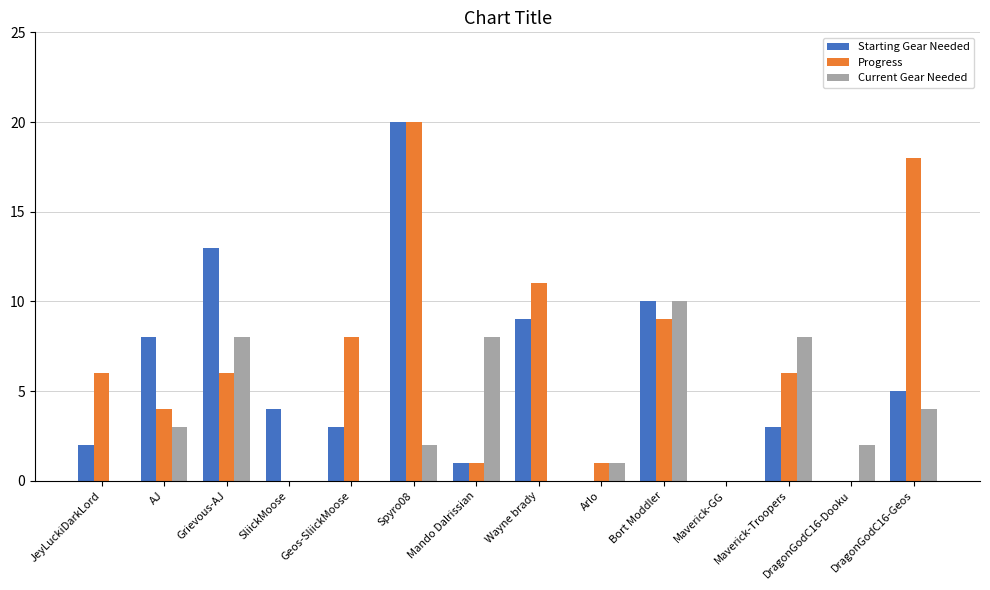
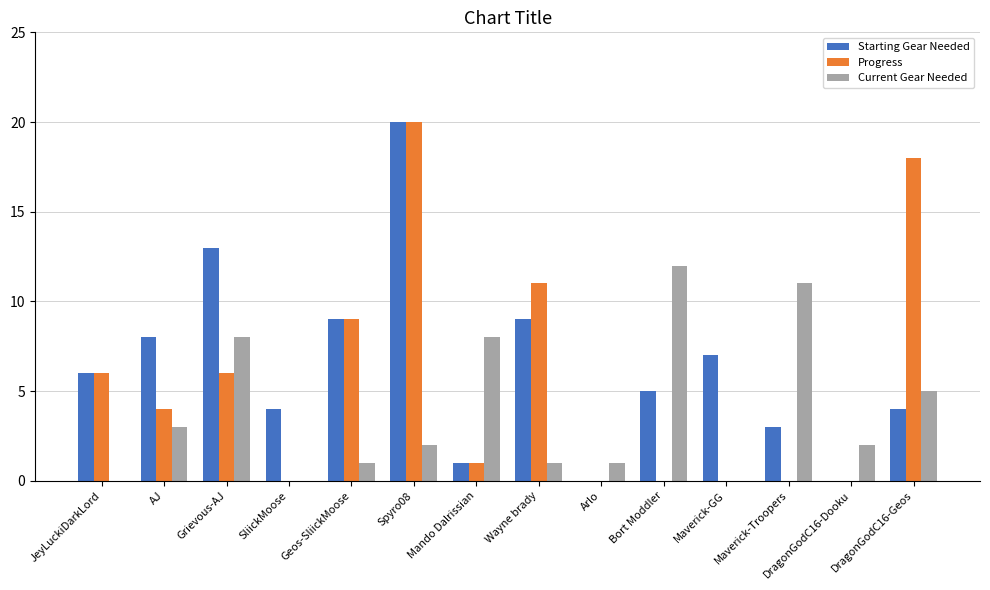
Starting Gear Needed, JeyLuckiDarkLord: 2 -> 6
Starting Gear Needed, Geos-SliickMoose: 3 -> 9
Progress, Geos-SliickMoose: 8 -> 9
Current Gear Needed, Geos-SliickMoose: 0 -> 1
Current Gear Needed, Wayne brady: 0 -> 1
Progress, Arlo: 1 -> 0
Starting Gear Needed, Bort Moddler: 10 -> 5
Progress, Bort Moddler: 9 -> 0
Current Gear Needed, Bort Moddler: 10 -> 12
Starting Gear Needed, Maverick-GG: 0 -> 7
Progress, Maverick-Troopers: 6 -> 0
Current Gear Needed, Maverick-Troopers: 8 -> 11
Starting Gear Needed, DragonGodC16-Geos: 5 -> 4
Current Gear Needed, DragonGodC16-Geos: 4 -> 5
